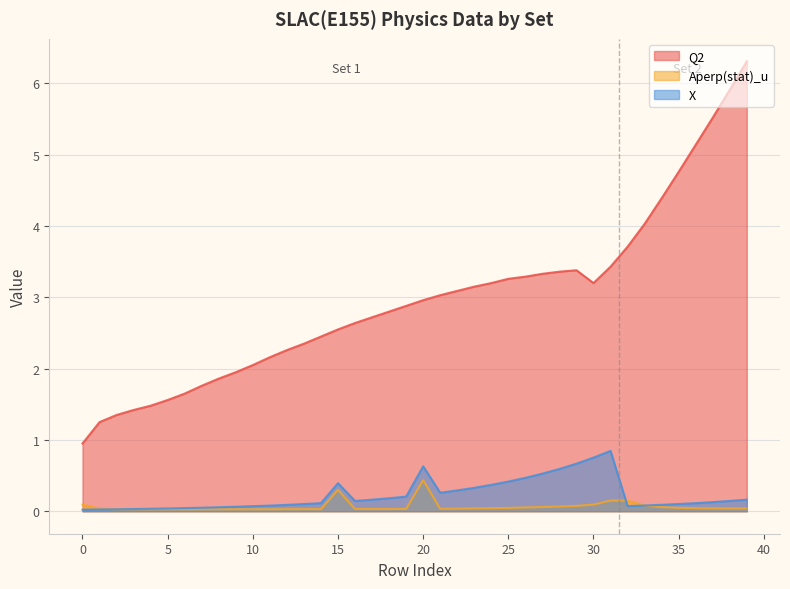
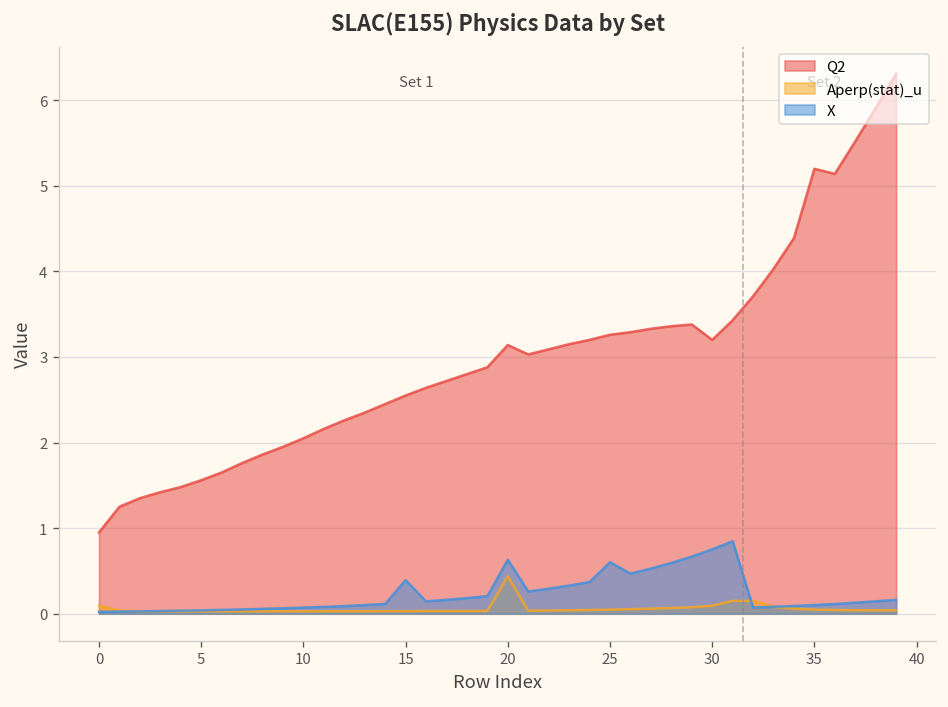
Aperp(stat)_u, 15: 0.3 -> 0.0
Q2, 20: 3.0 -> 3.1
X, 25: 0.4 -> 0.6
Q2, 35: 4.8 -> 5.2
